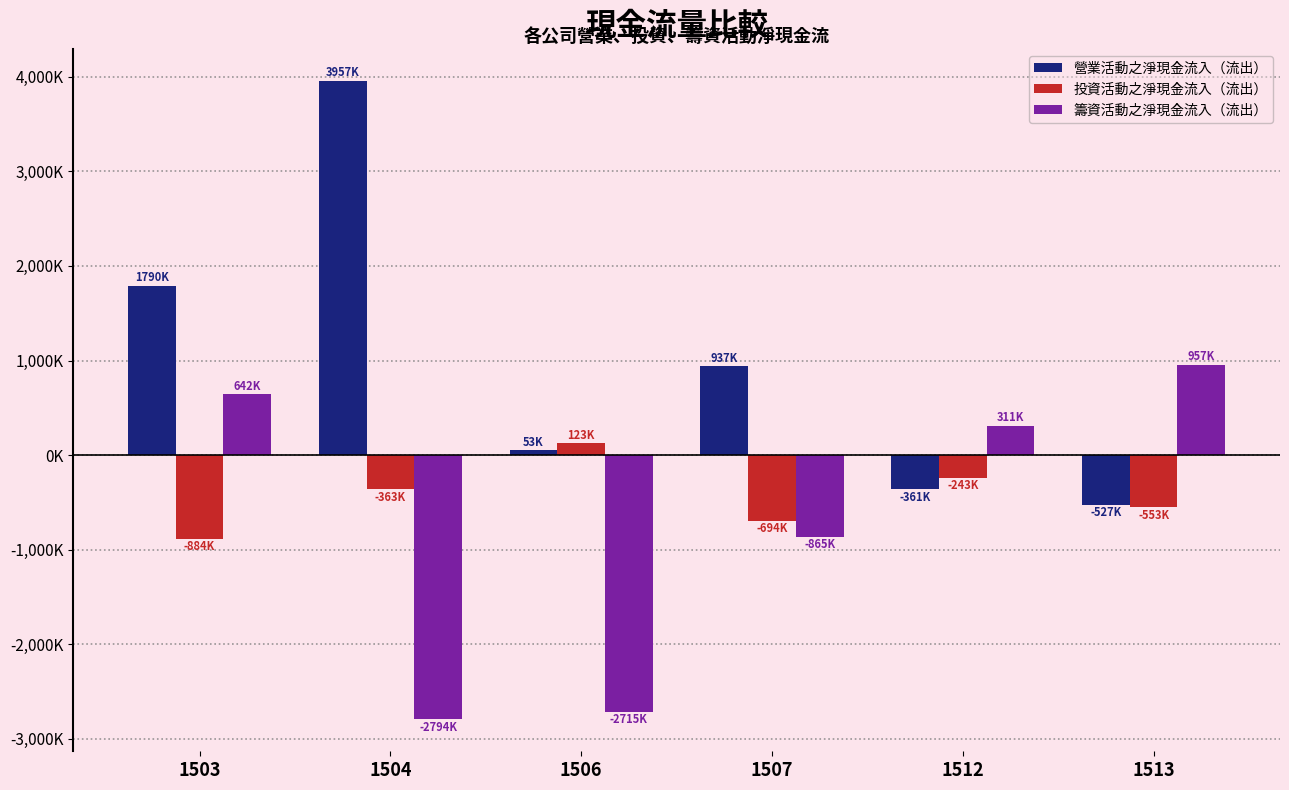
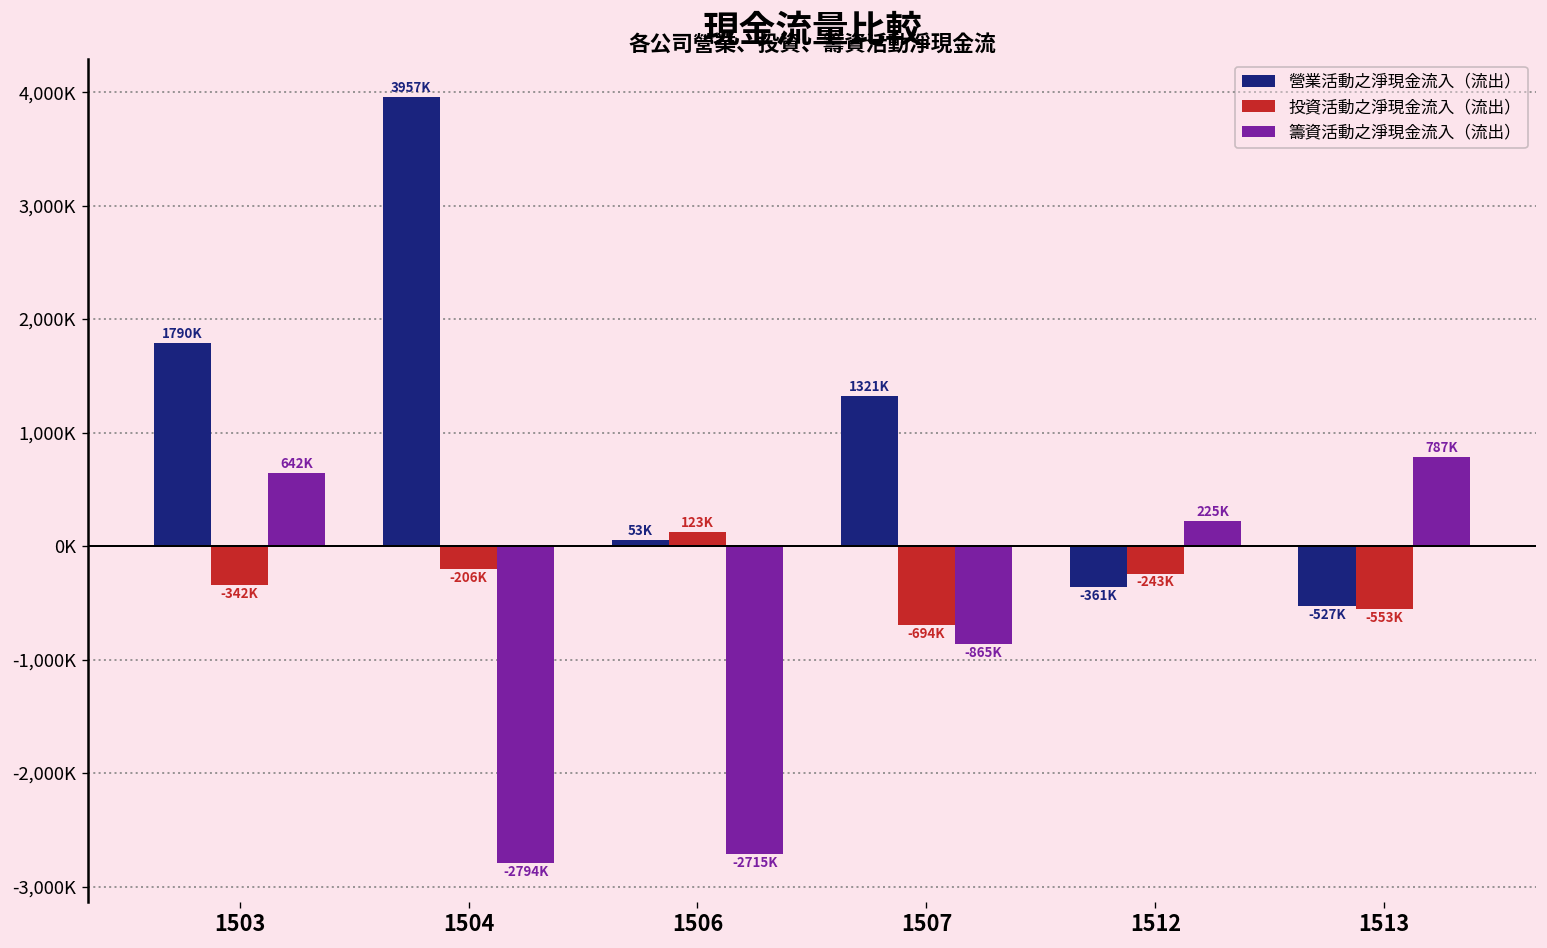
投資活動之淨現金流入（流出）, 1503: -884K -> -342K
投資活動之淨現金流入（流出）, 1504: -363K -> -206K
營業活動之淨現金流入（流出）, 1507: 937K -> 1321K
籌資活動之淨現金流入（流出）, 1512: 311K -> 225K
籌資活動之淨現金流入（流出）, 1513: 957K -> 787K
